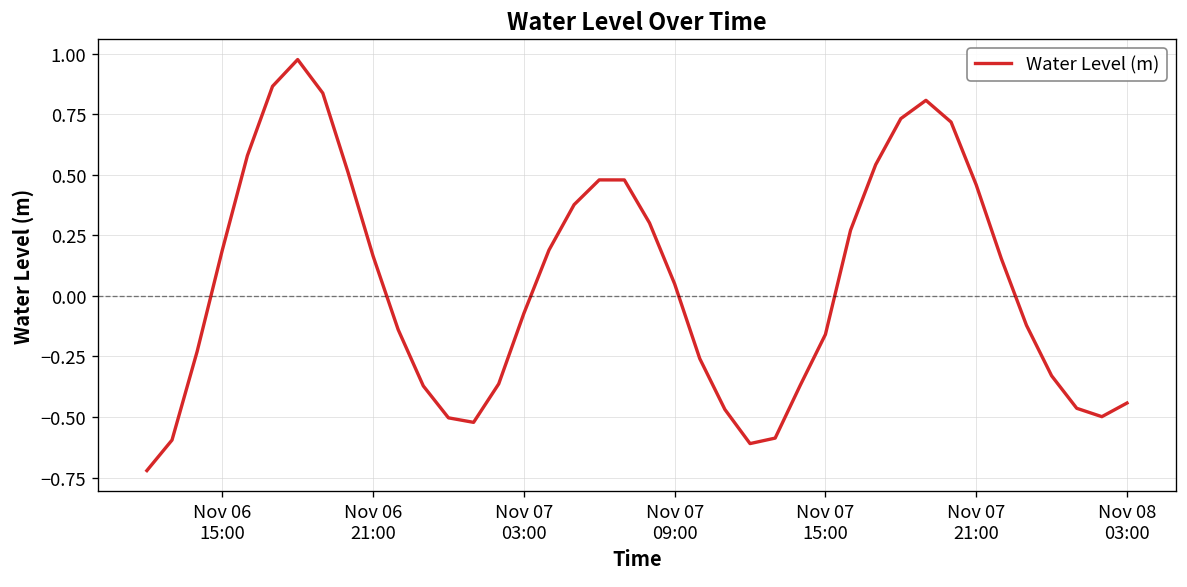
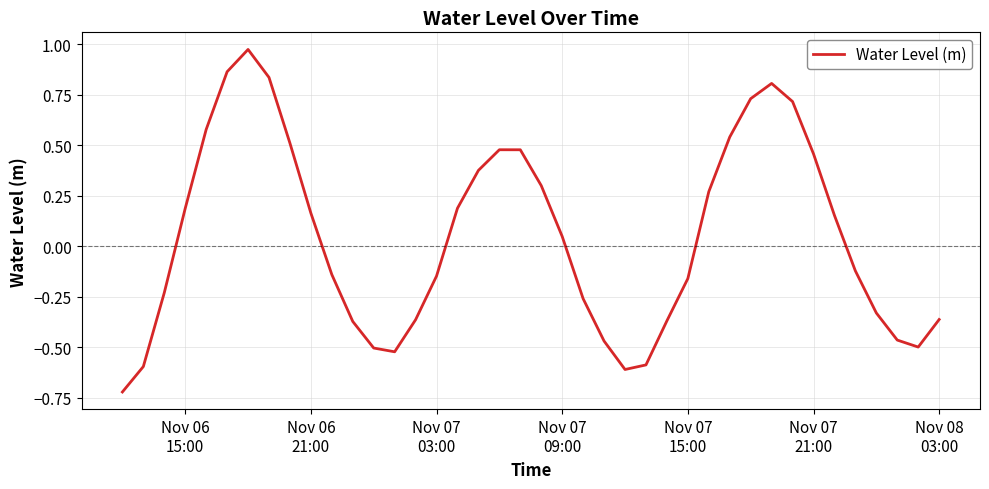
Nov 07 03:00: -0.07 -> -0.15
Nov 08 03:00: -0.44 -> -0.36
